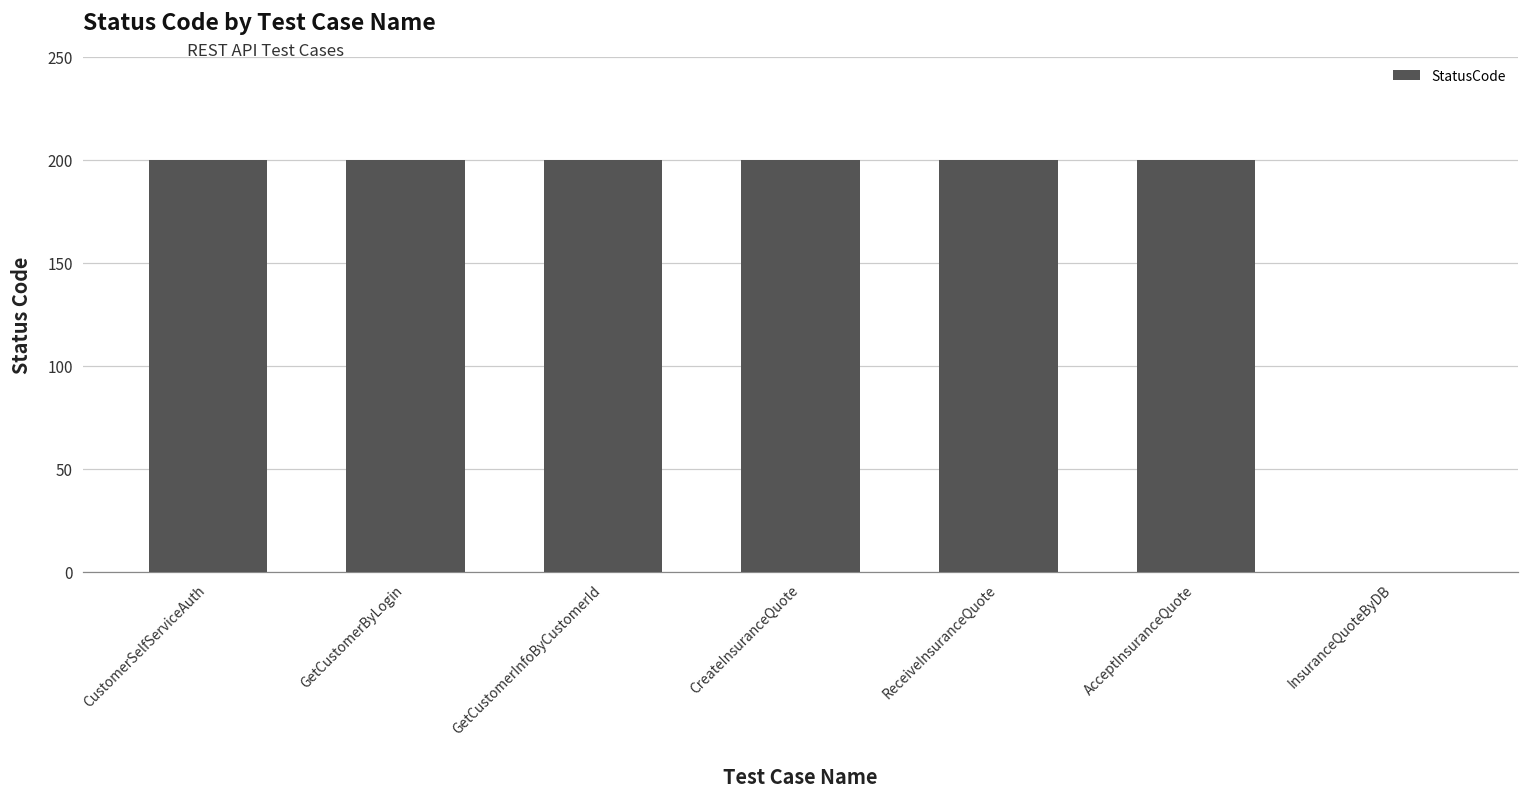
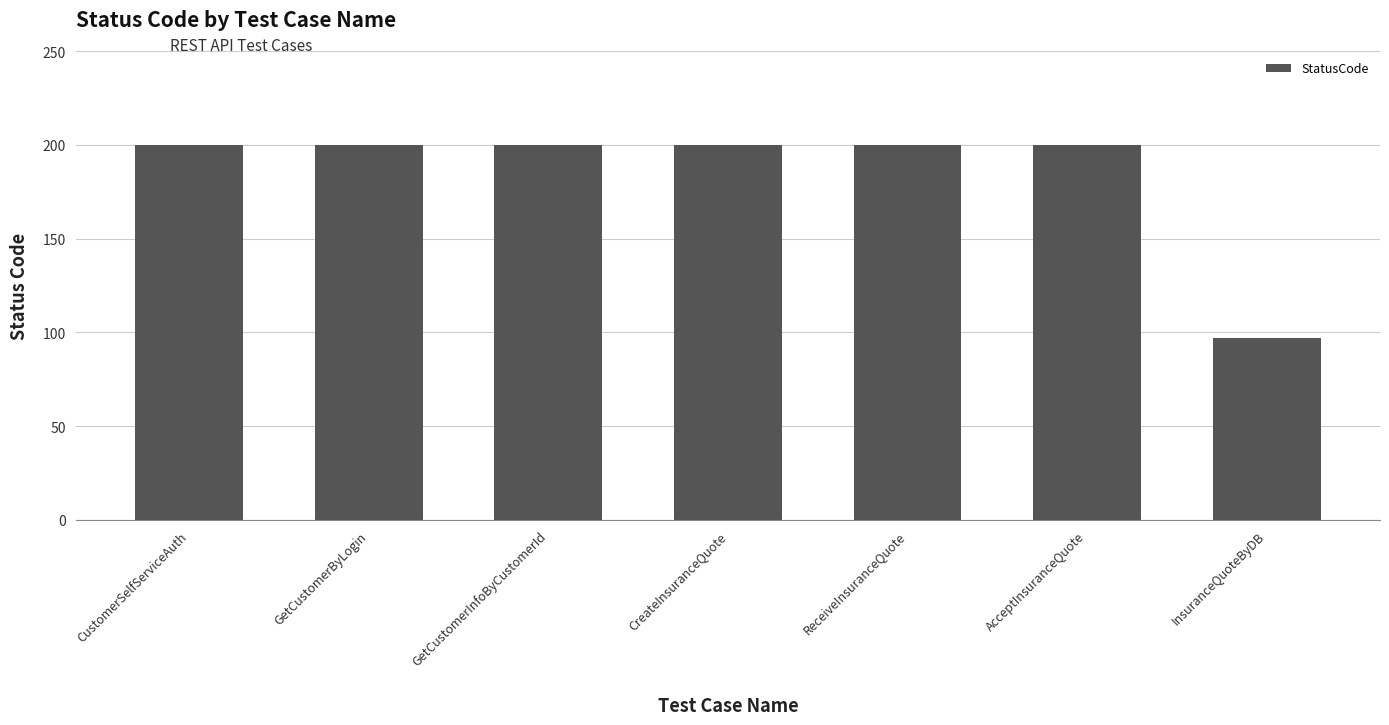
InsuranceQuoteByDB: 0 -> 97
